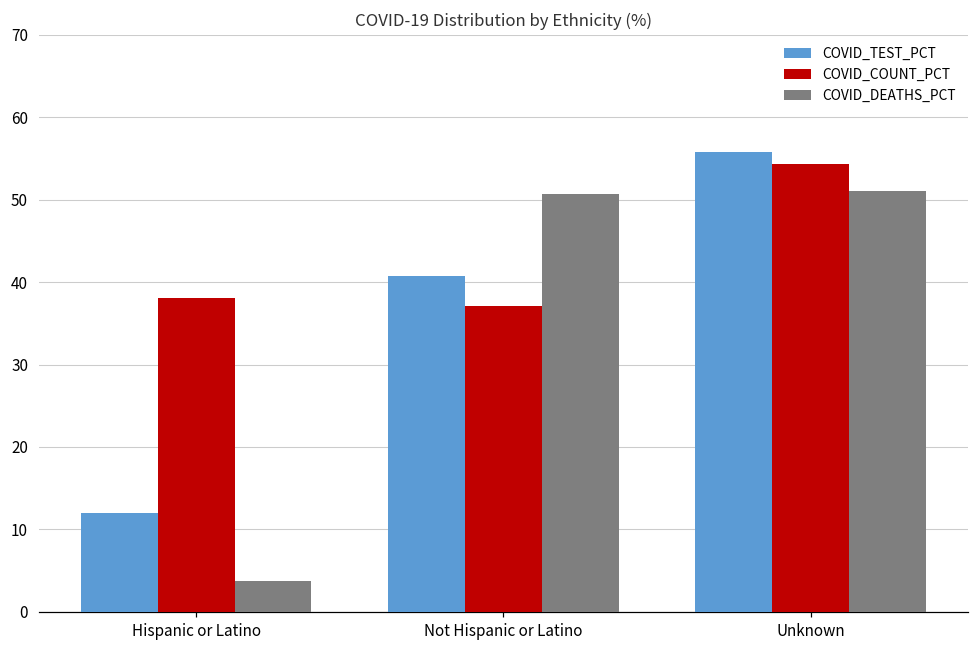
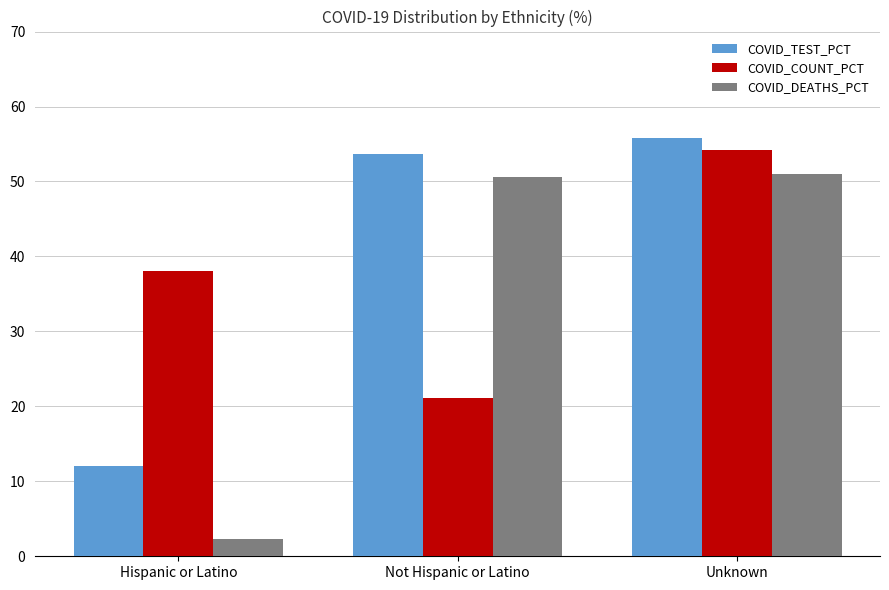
COVID_DEATHS_PCT, Hispanic or Latino: 4 -> 2
COVID_TEST_PCT, Not Hispanic or Latino: 41 -> 54
COVID_COUNT_PCT, Not Hispanic or Latino: 37 -> 21
